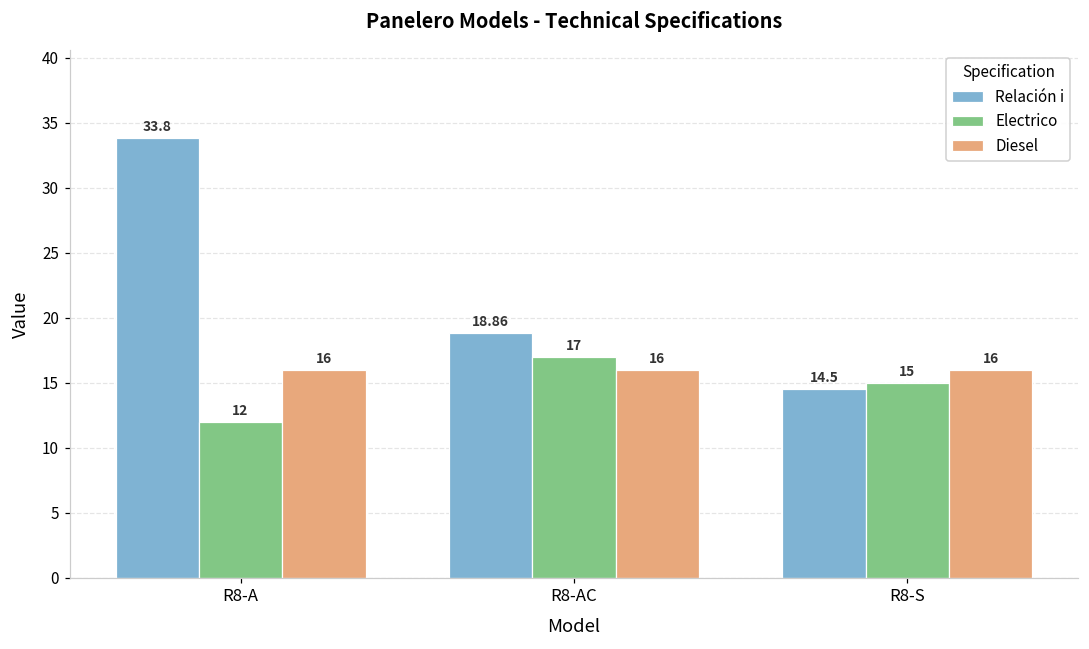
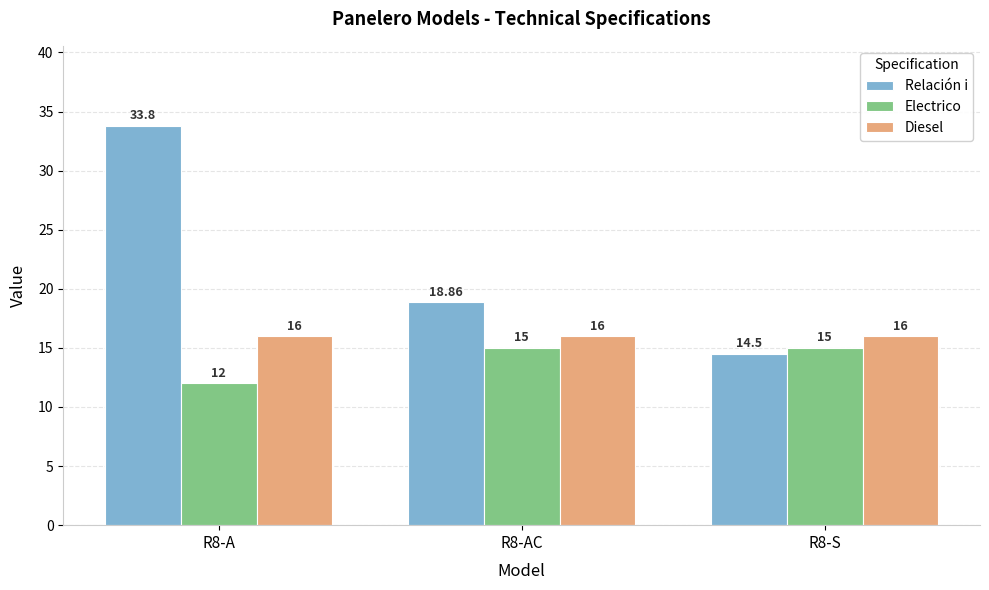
Electrico, R8-AC: 17 -> 15
